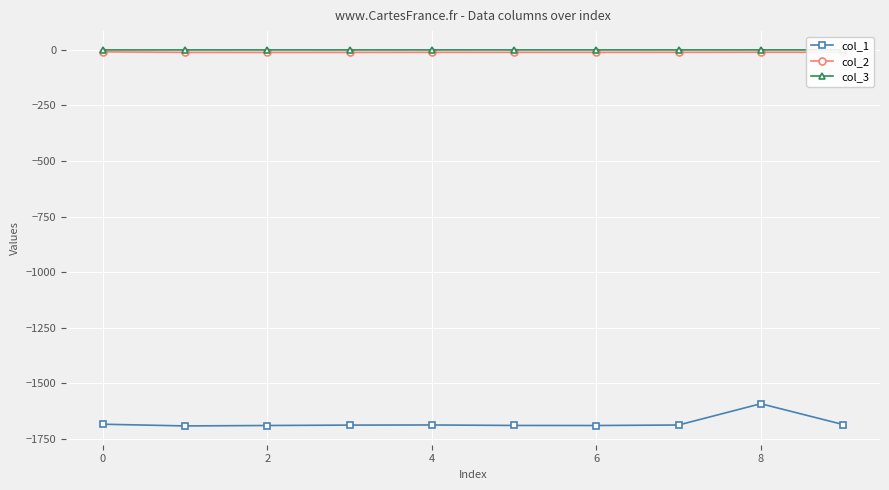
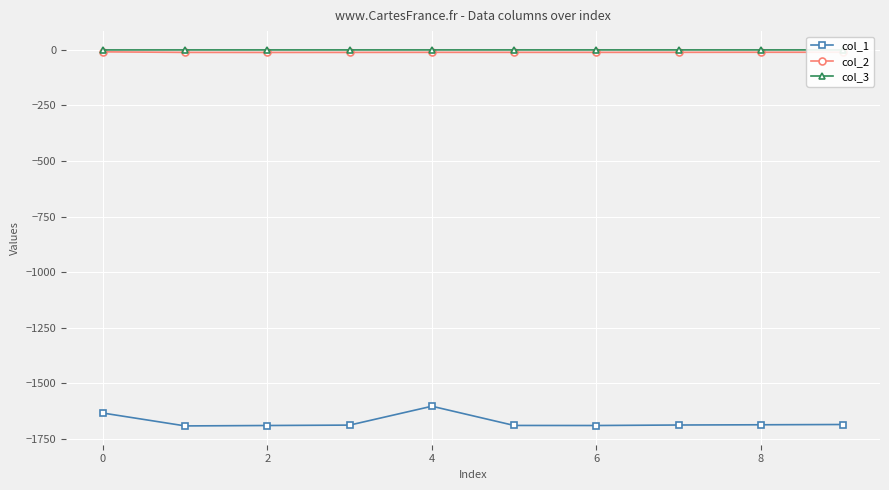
col_1, 0: -1680 -> -1630
col_1, 4: -1690 -> -1600
col_1, 8: -1590 -> -1690
